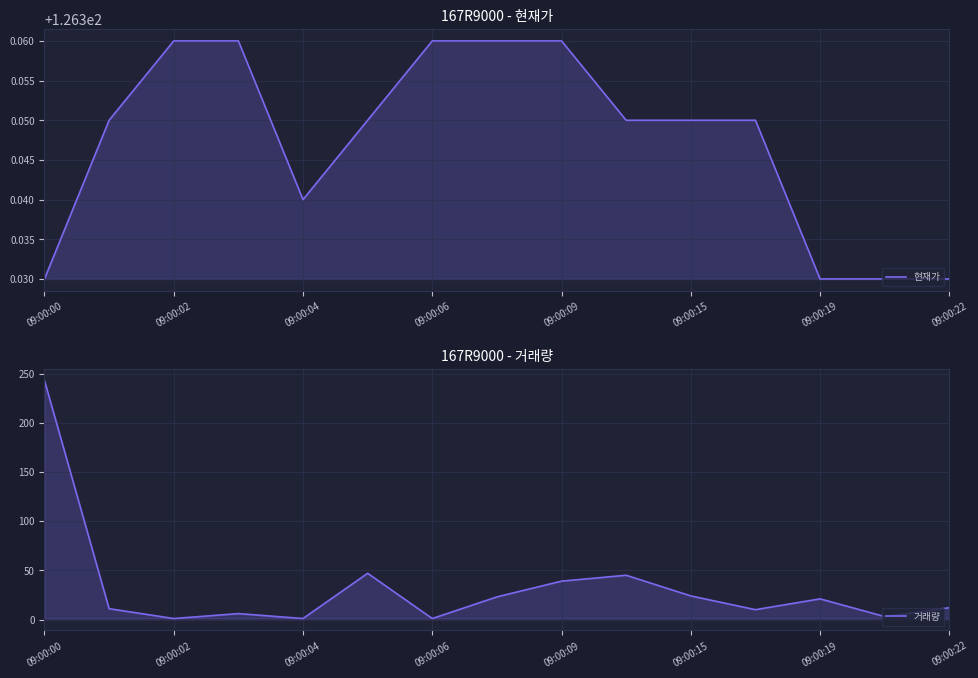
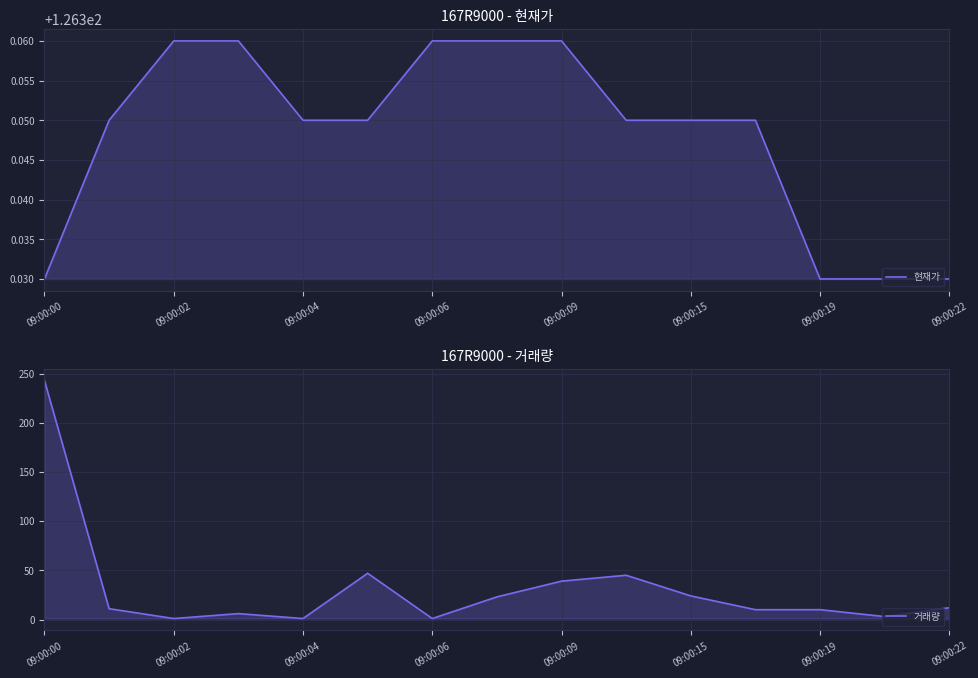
167R9000 - 현재가, 09:00:04: 126.34 -> 126.35
167R9000 - 거래량, 09:00:19: 20 -> 10
